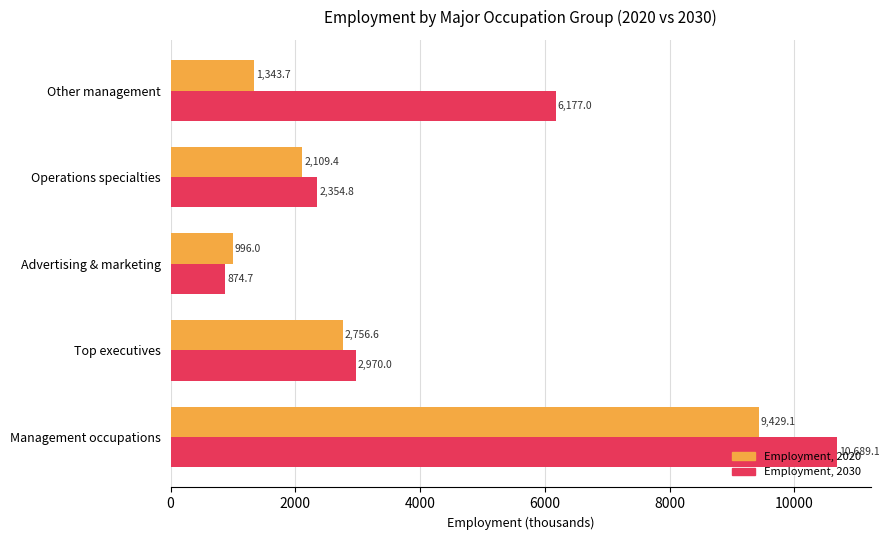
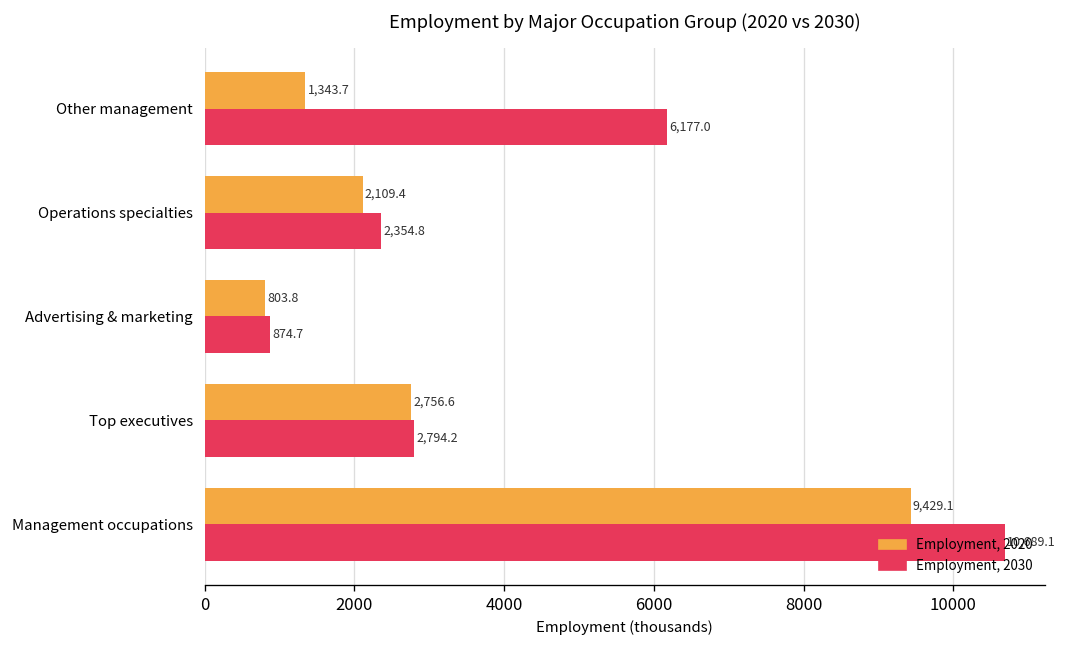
Employment, 2020, Advertising & marketing: 996.0 -> 803.8
Employment, 2030, Top executives: 2,970.0 -> 2,794.2
